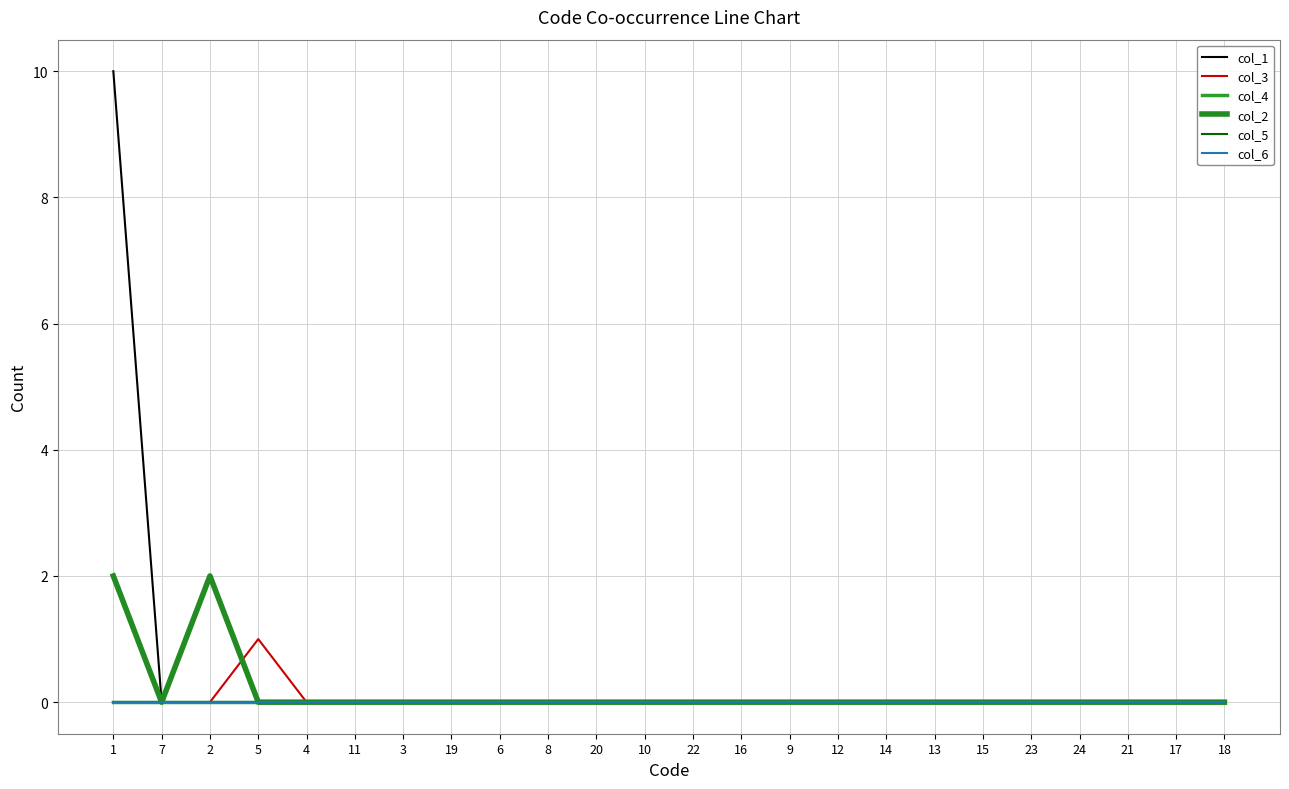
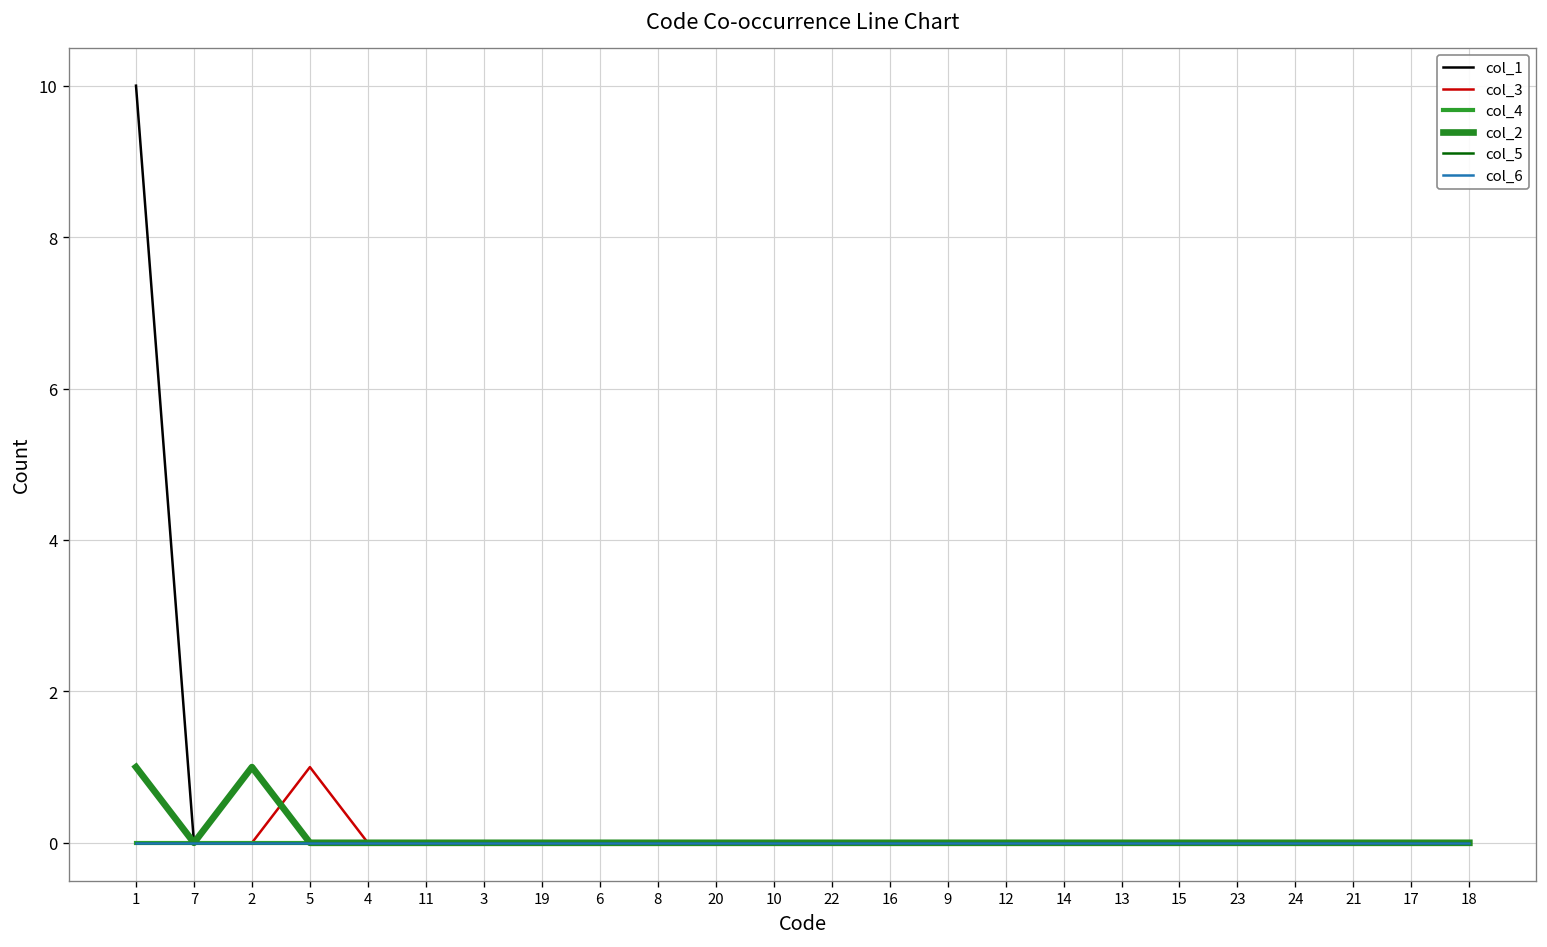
col_2, 1: 2 -> 1
col_2, 2: 2 -> 1
